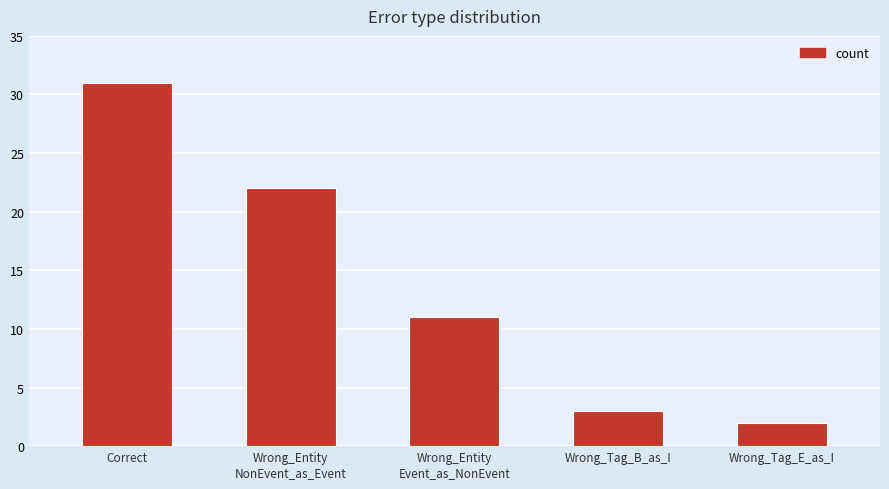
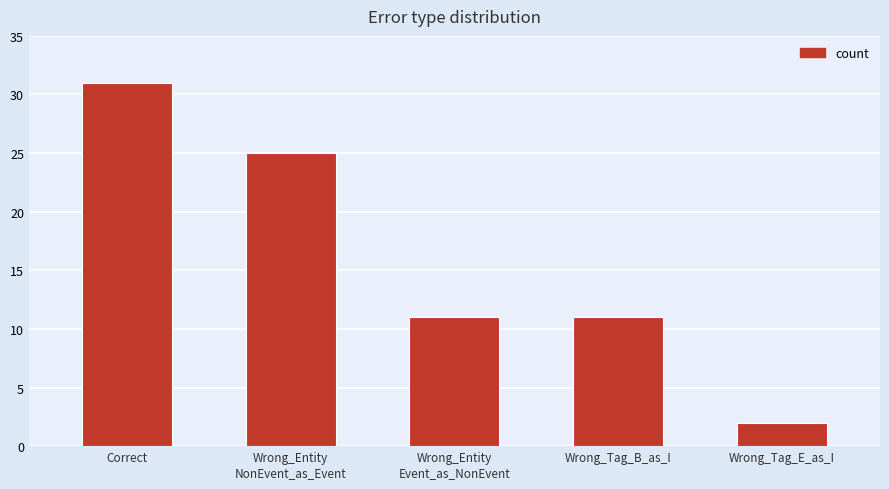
Wrong_Entity NonEvent_as_Event: 22 -> 25
Wrong_Tag_B_as_I: 3 -> 11
